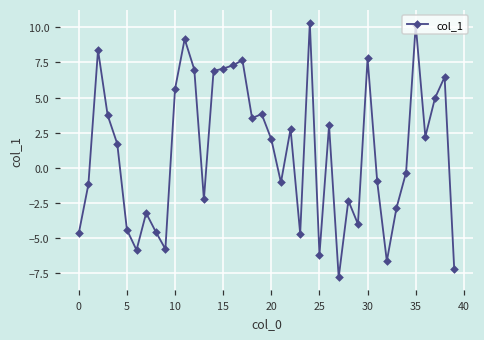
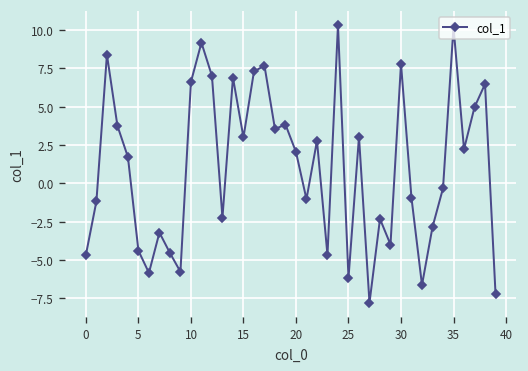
10: 5.6 -> 6.6
15: 7.1 -> 3.0
